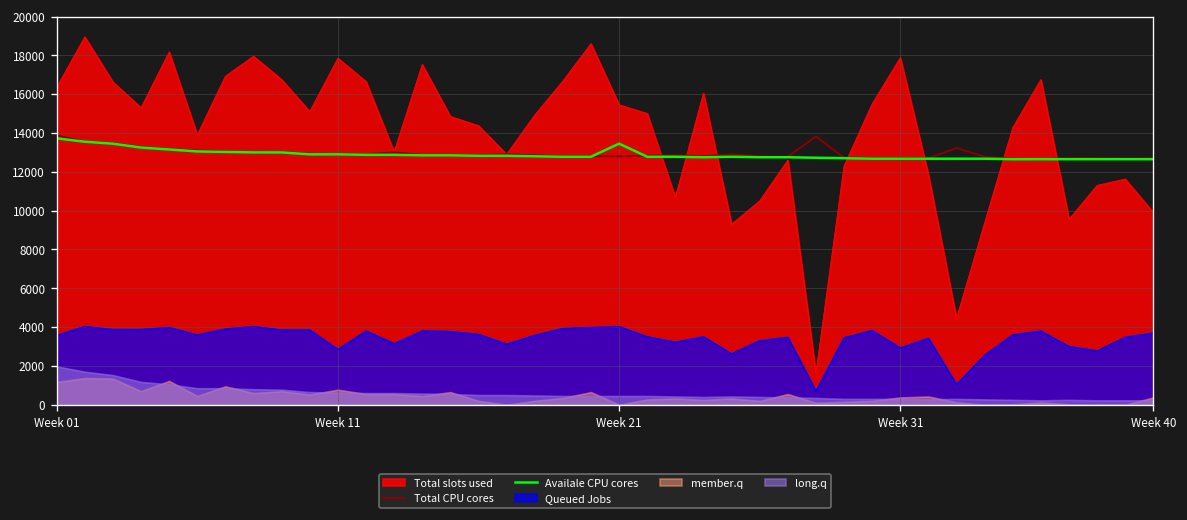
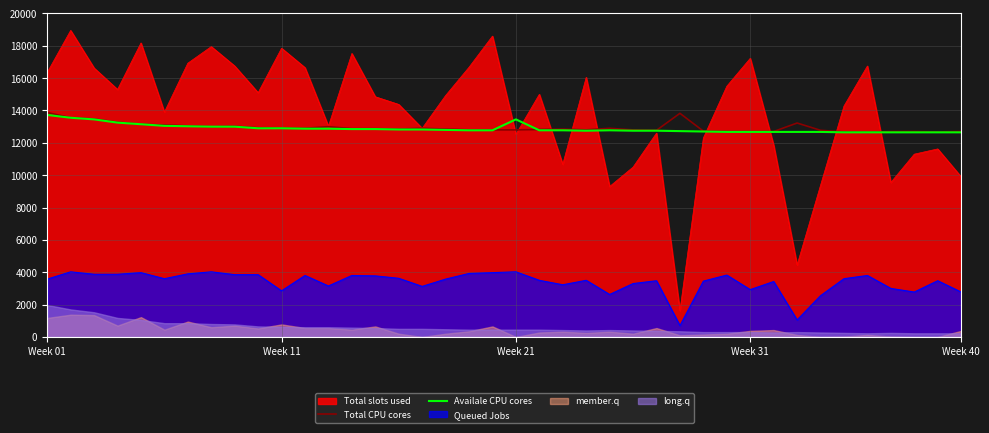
Total slots used, Week 21: 15500 -> 12500
Total slots used, Week 31: 17900 -> 17200
Queued Jobs, Week 40: 3700 -> 2800
